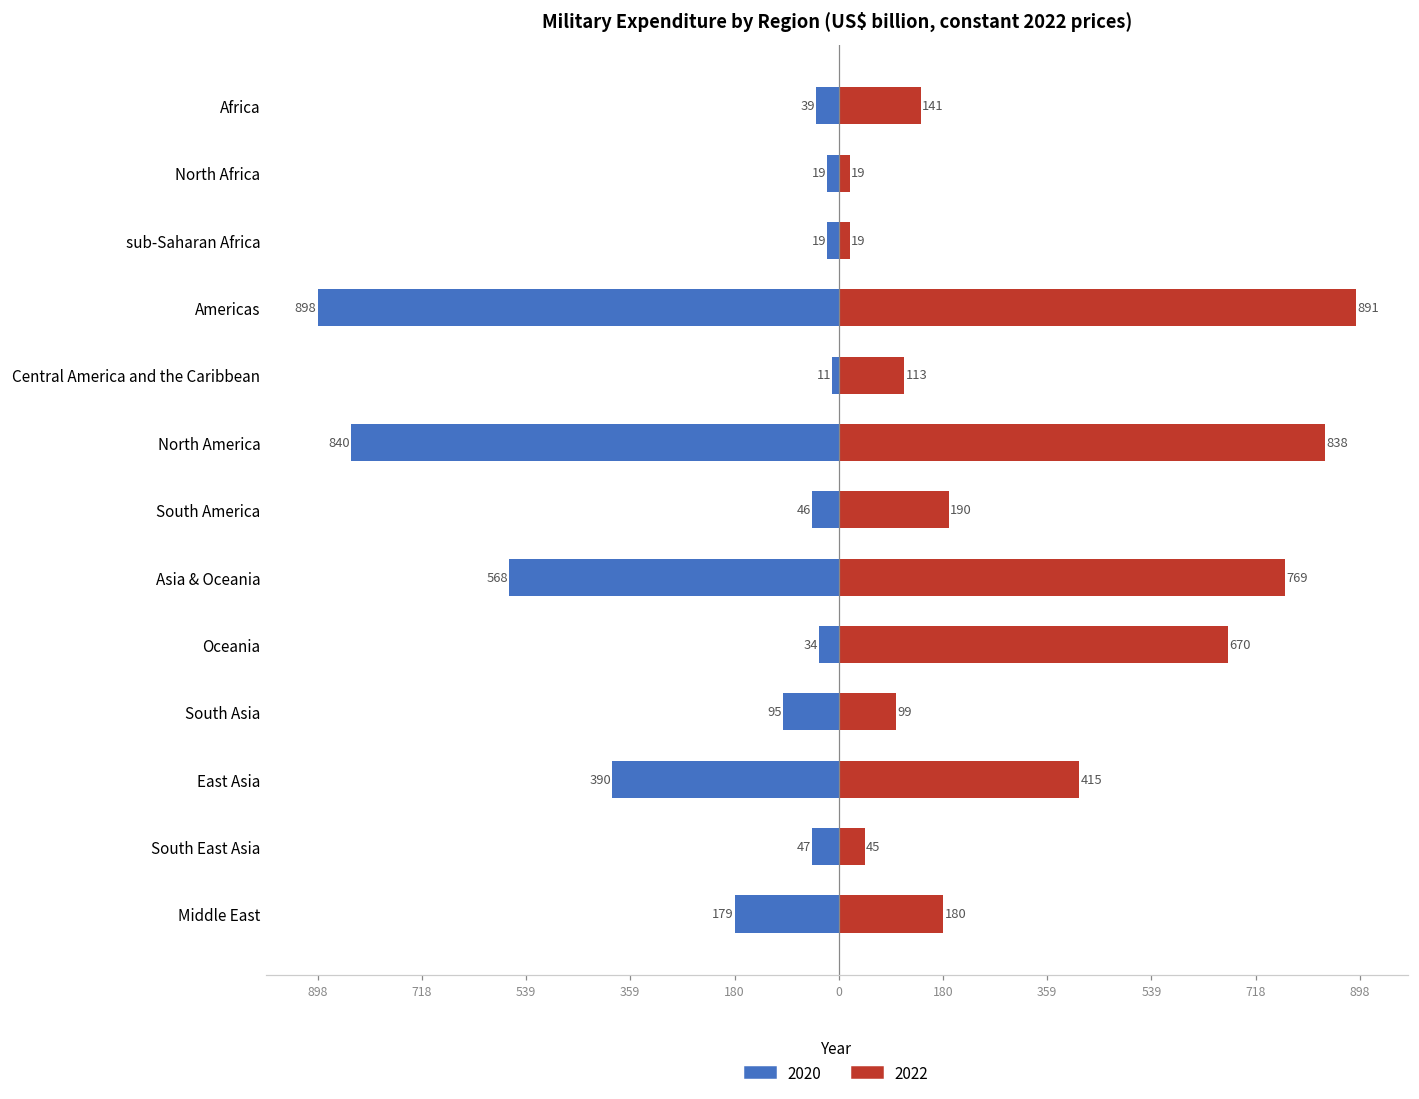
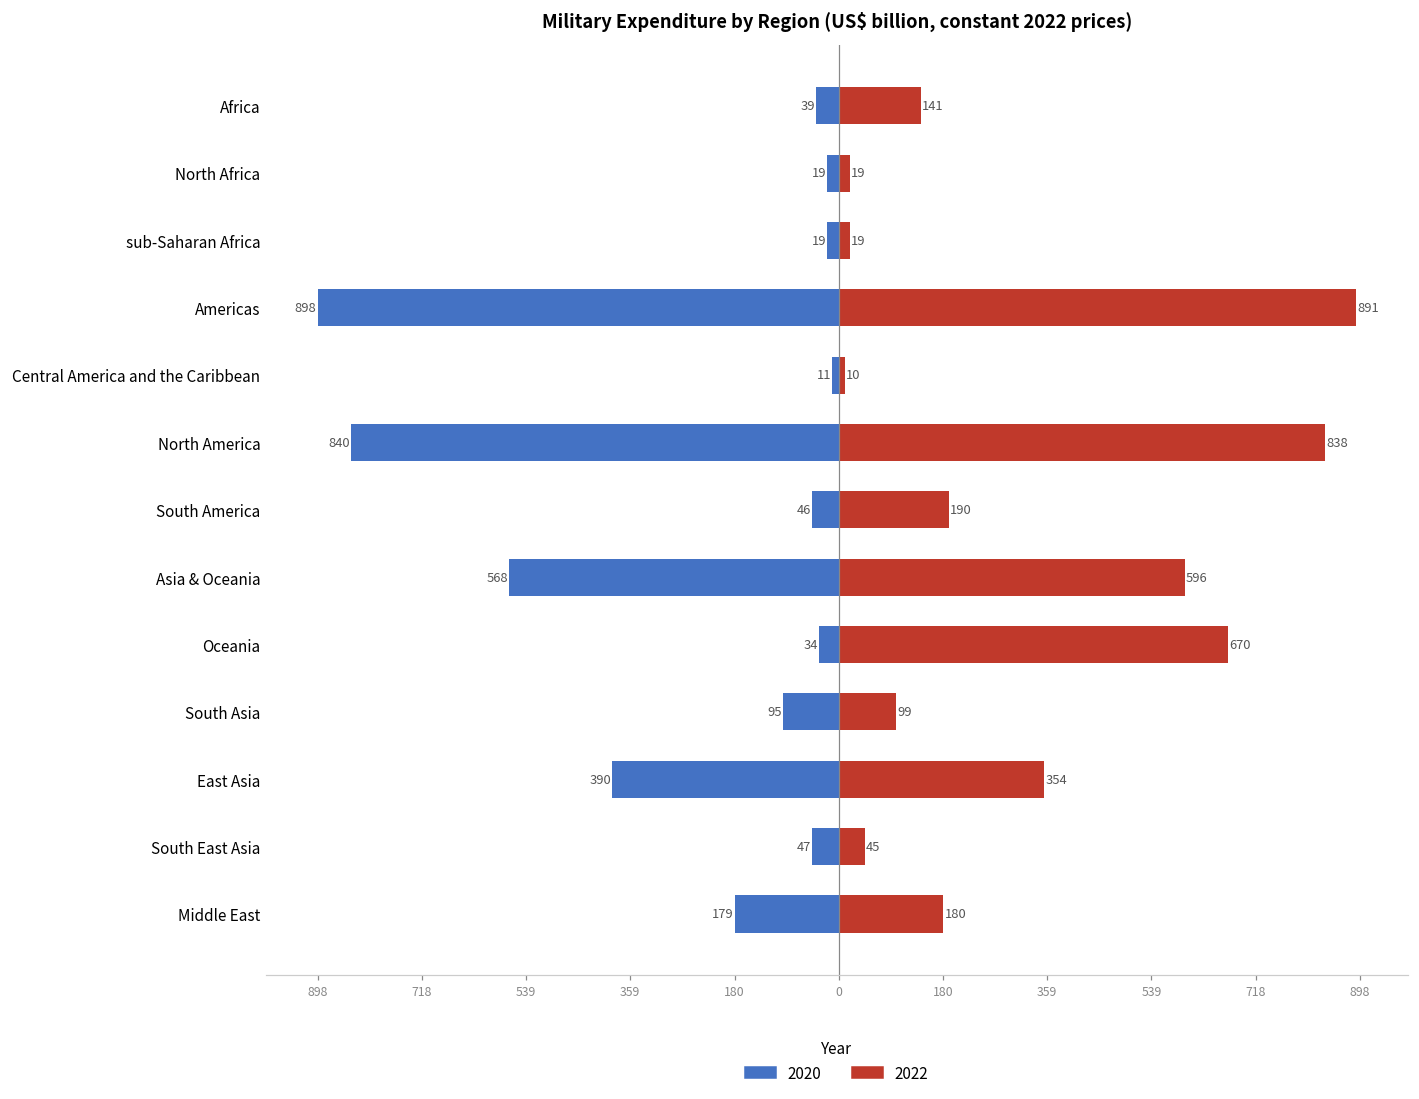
2022, Central America and the Caribbean: 113 -> 10
2022, Asia & Oceania: 769 -> 596
2022, East Asia: 415 -> 354
